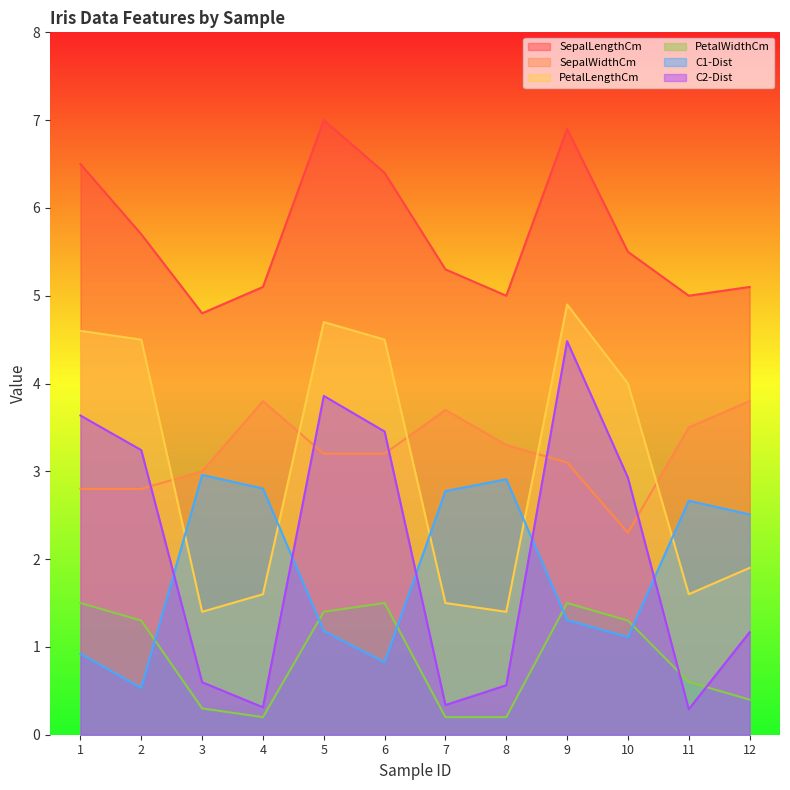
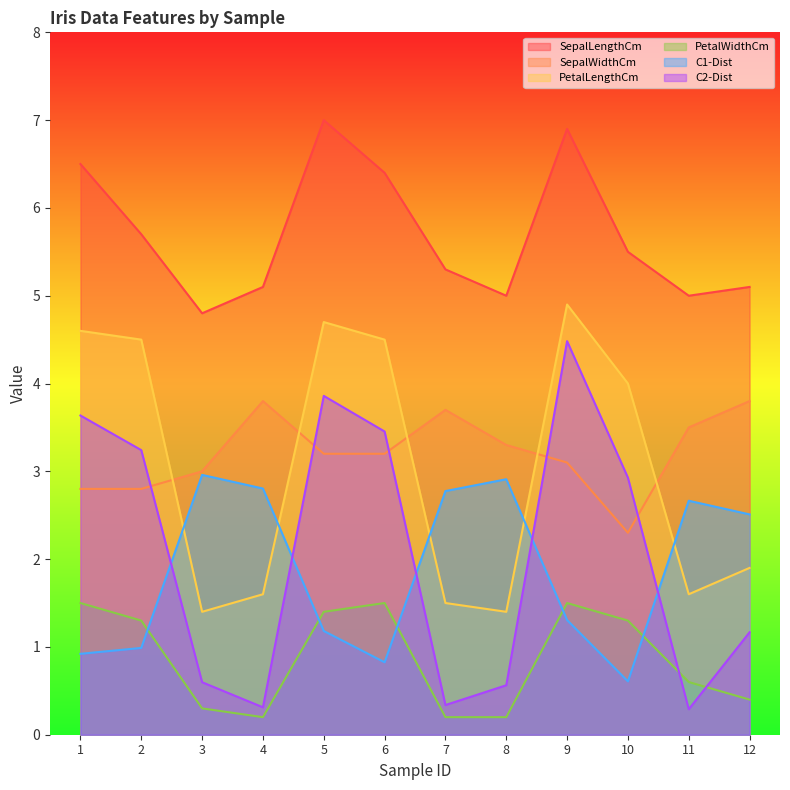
C1-Dist, 2: 0.5 -> 1.0
C1-Dist, 10: 1.1 -> 0.6
